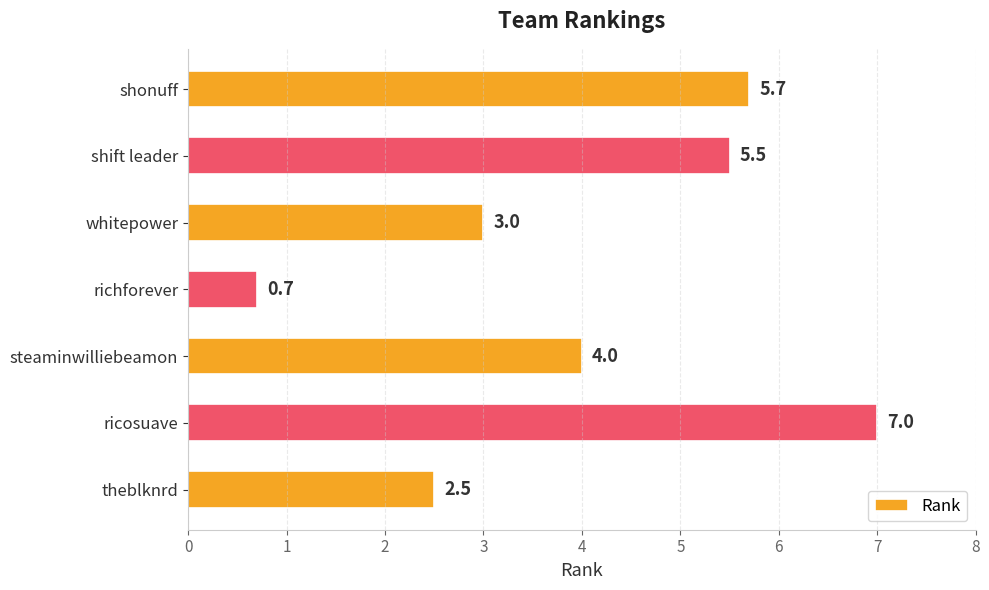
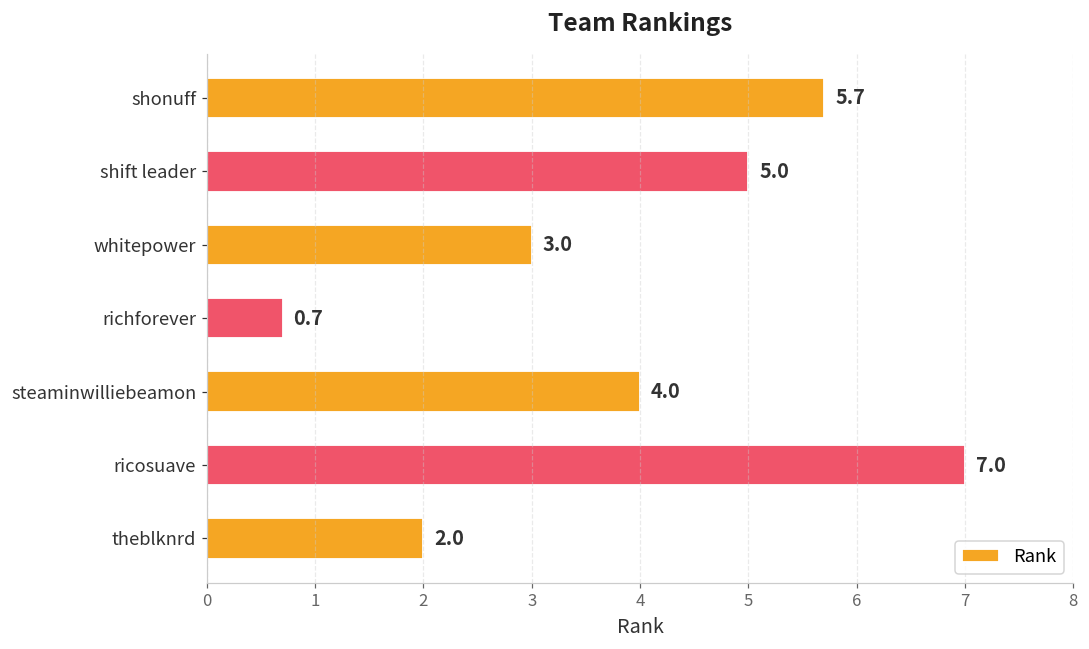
shift leader: 5.5 -> 5.0
theblknrd: 2.5 -> 2.0
